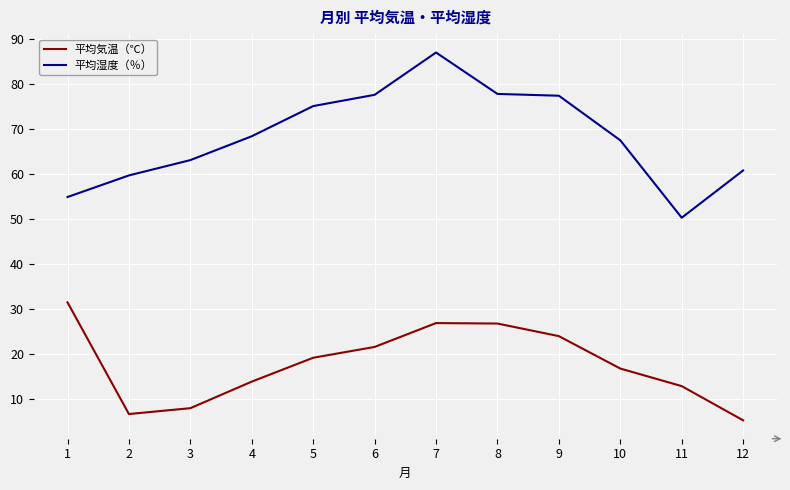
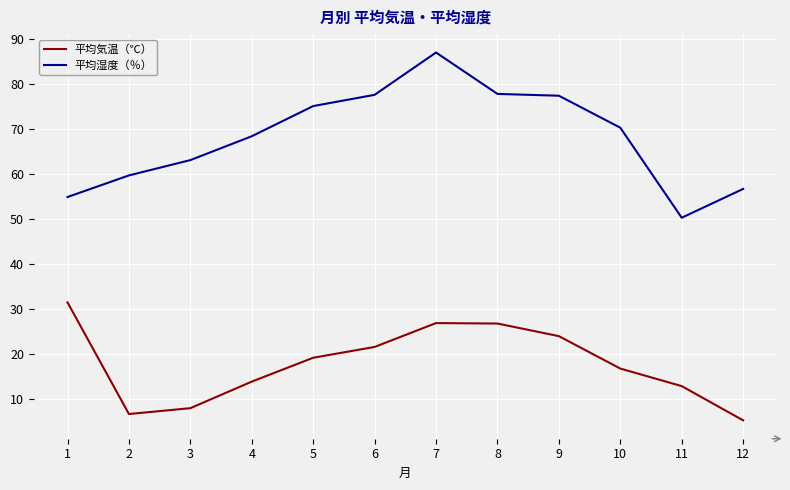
平均湿度（％）, 10: 68 -> 70
平均湿度（％）, 12: 61 -> 57
